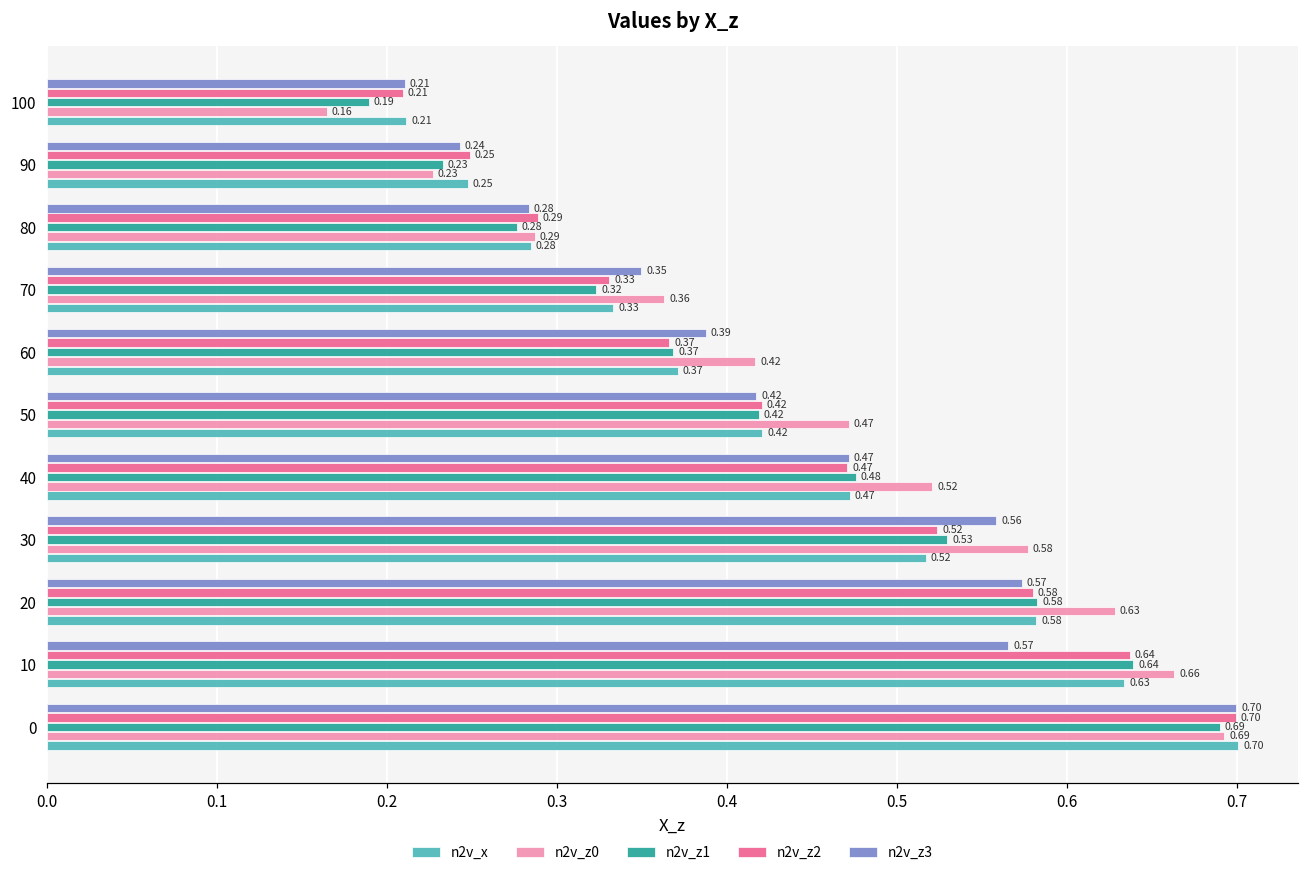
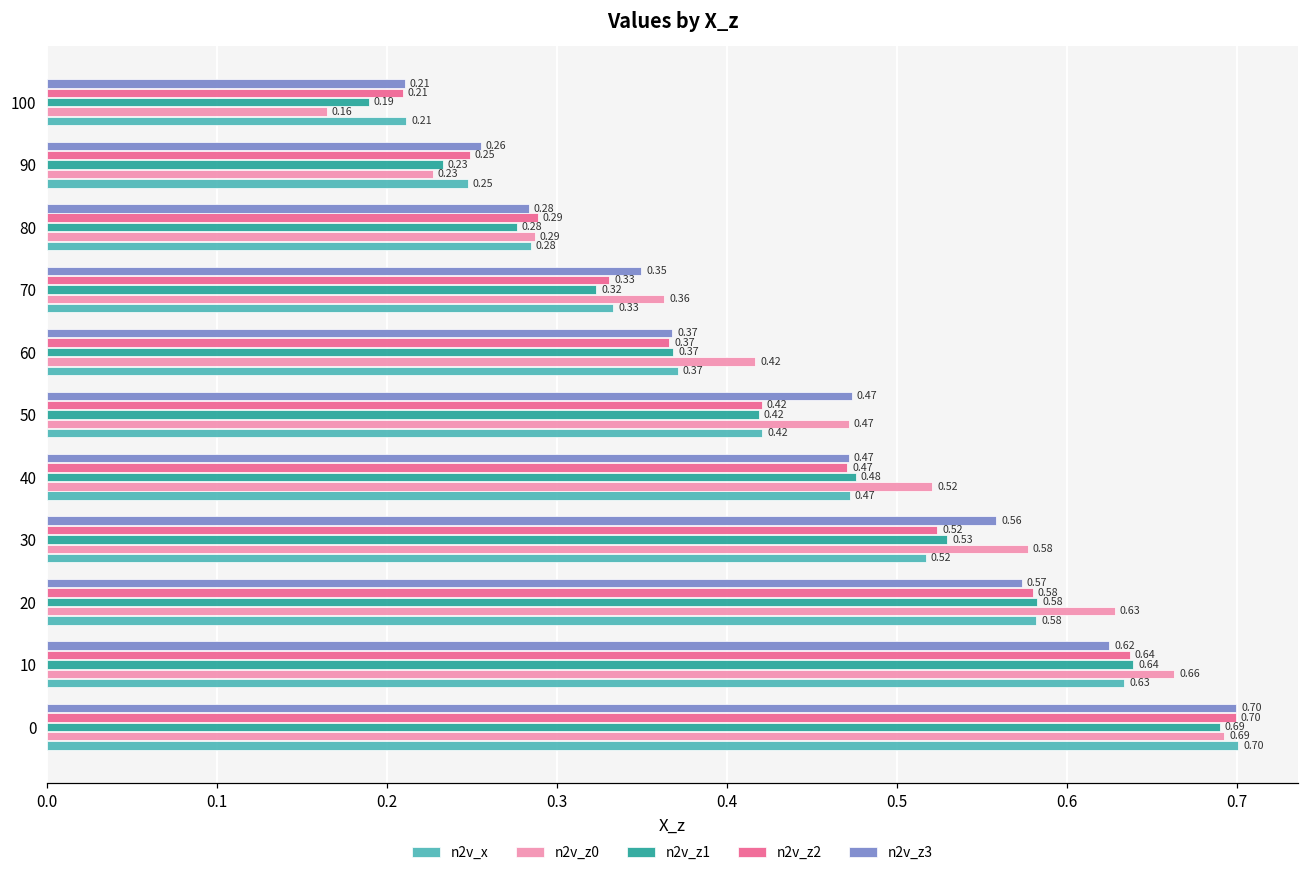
n2v_z3, 90: 0.24 -> 0.26
n2v_z3, 60: 0.39 -> 0.37
n2v_z3, 50: 0.42 -> 0.47
n2v_z3, 10: 0.57 -> 0.62
